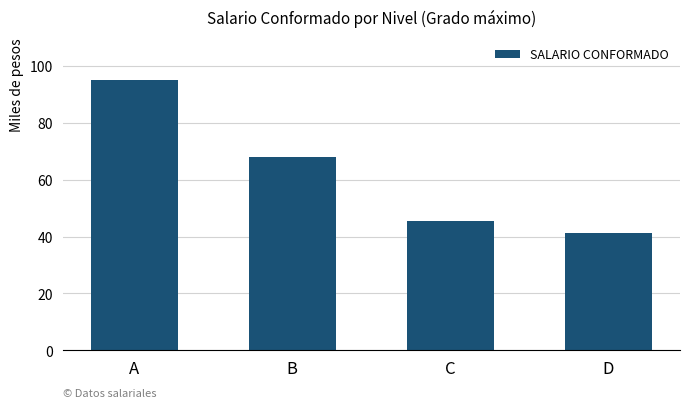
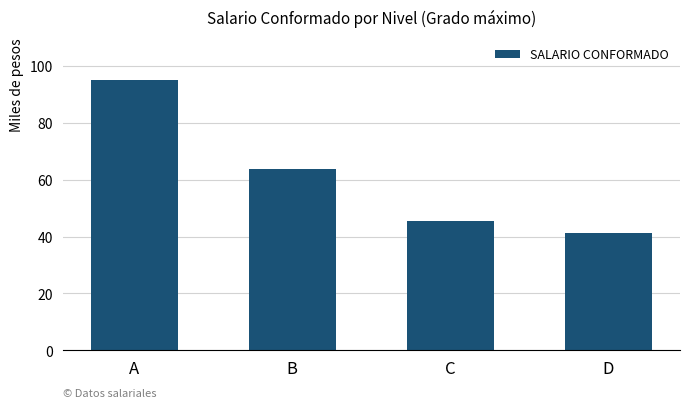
B: 68 -> 64
